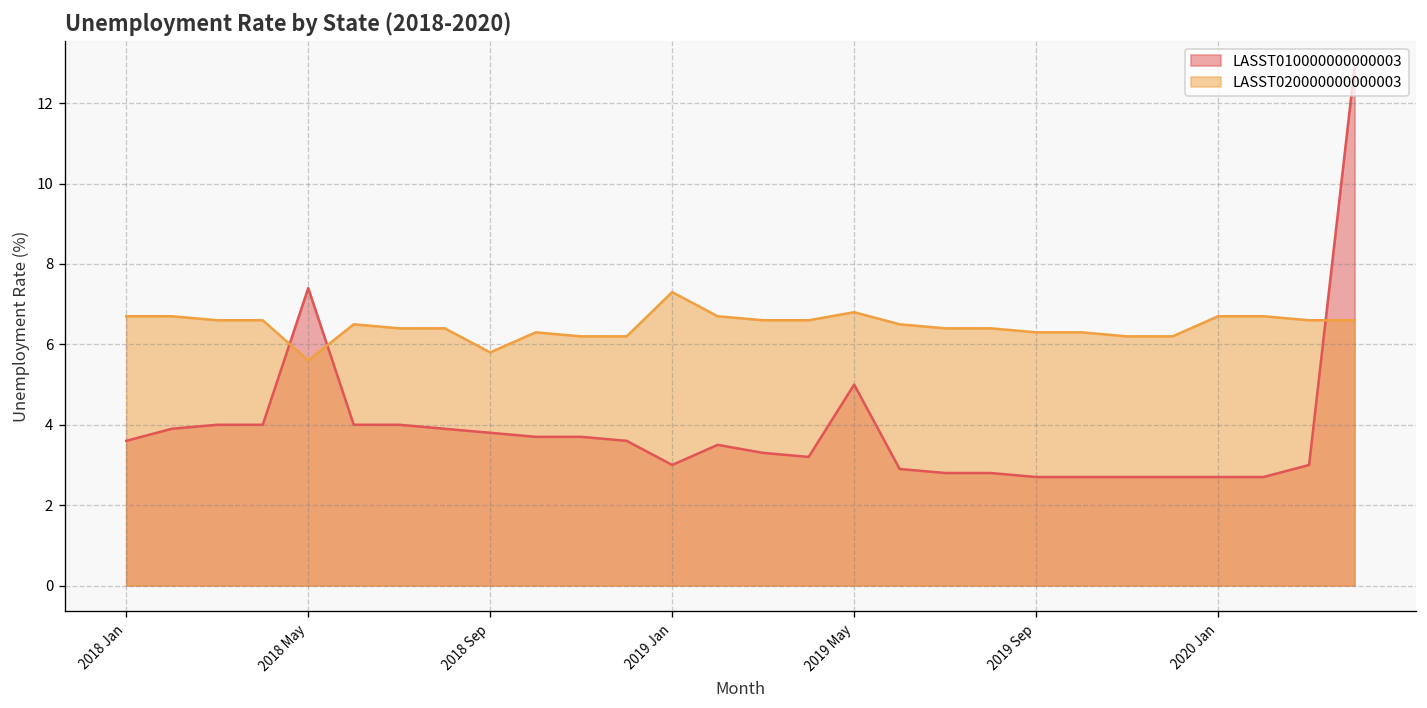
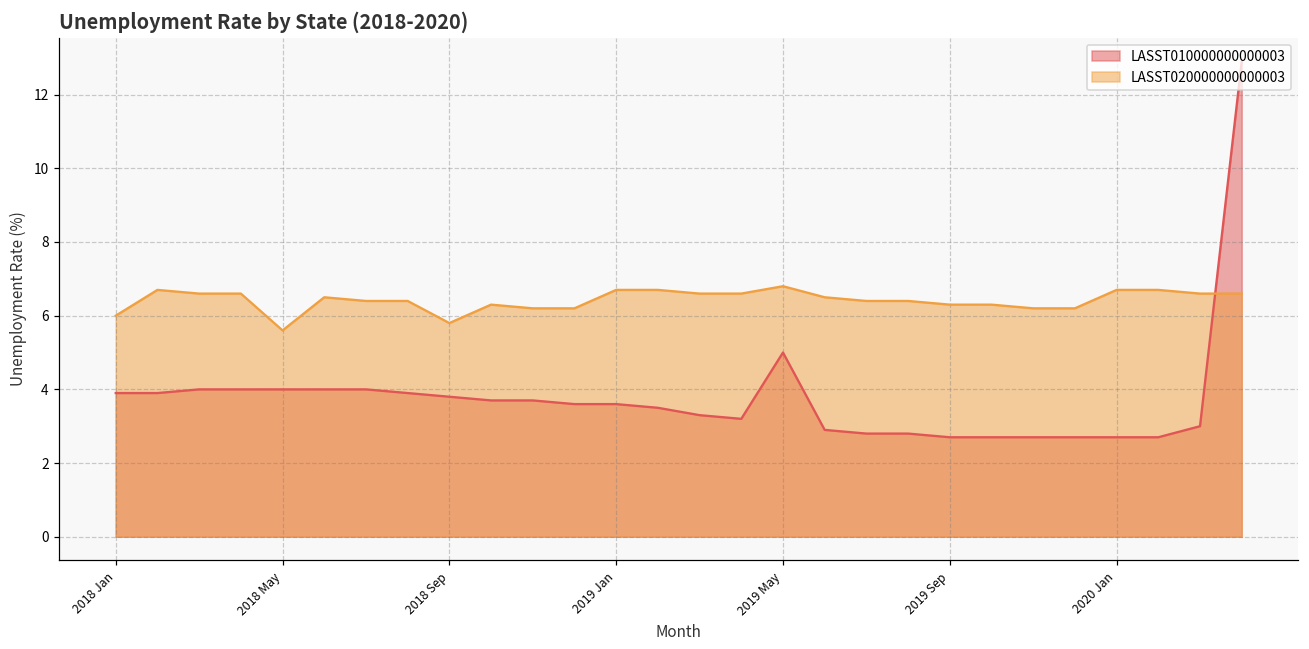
LASST010000000000003, 2018 Jan: 3.6 -> 3.9
LASST020000000000003, 2018 Jan: 6.7 -> 6.0
LASST010000000000003, 2018 May: 7.4 -> 4.0
LASST010000000000003, 2019 Jan: 3.0 -> 3.6
LASST020000000000003, 2019 Jan: 7.3 -> 6.7
